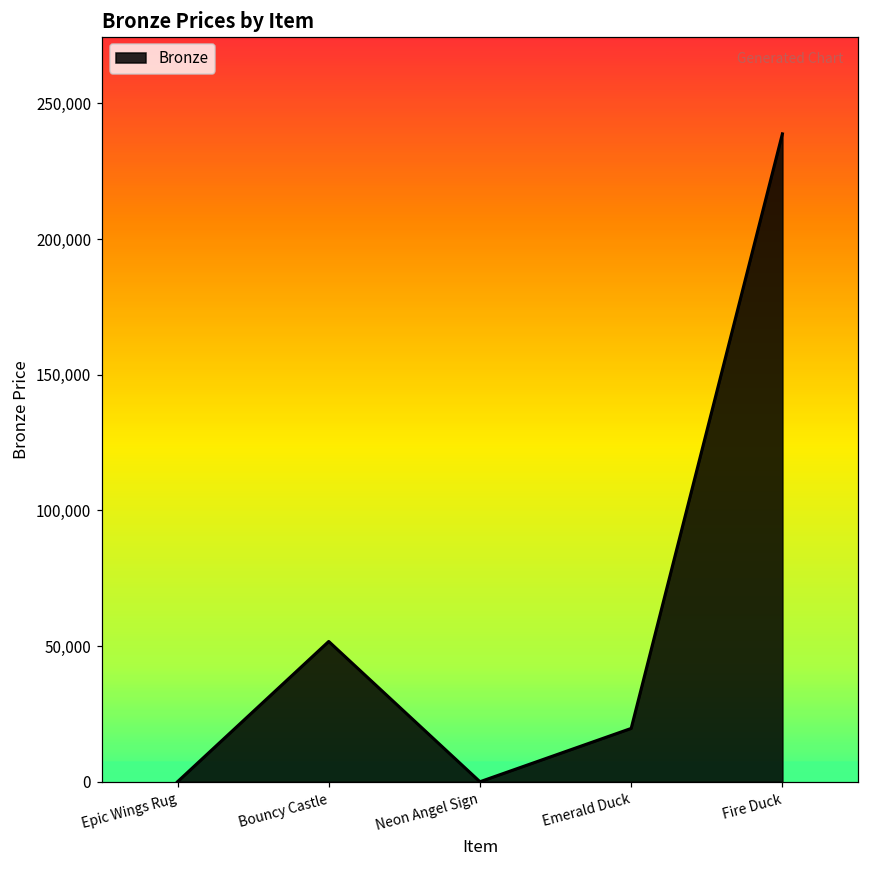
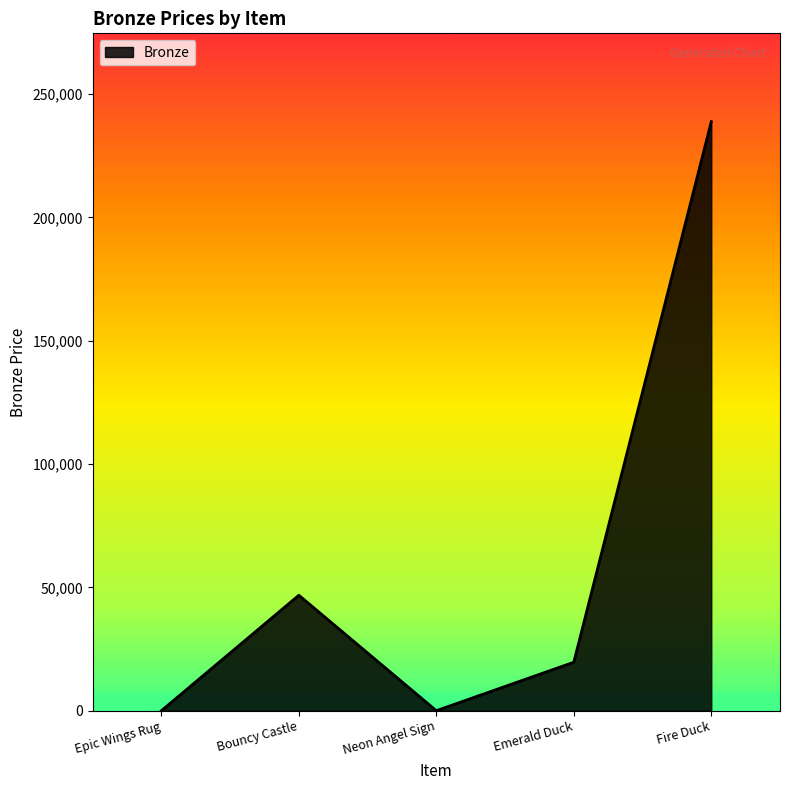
Bouncy Castle: 52,000 -> 47,000
